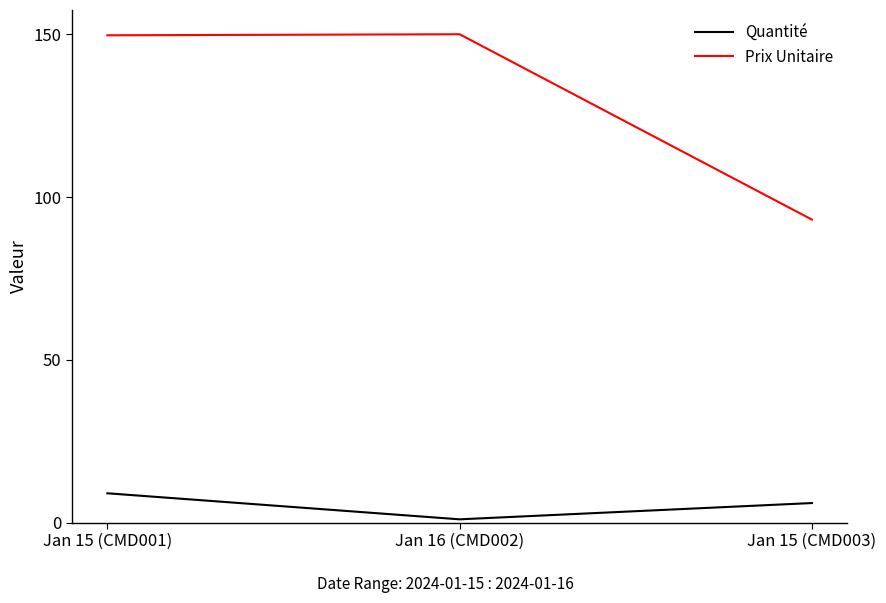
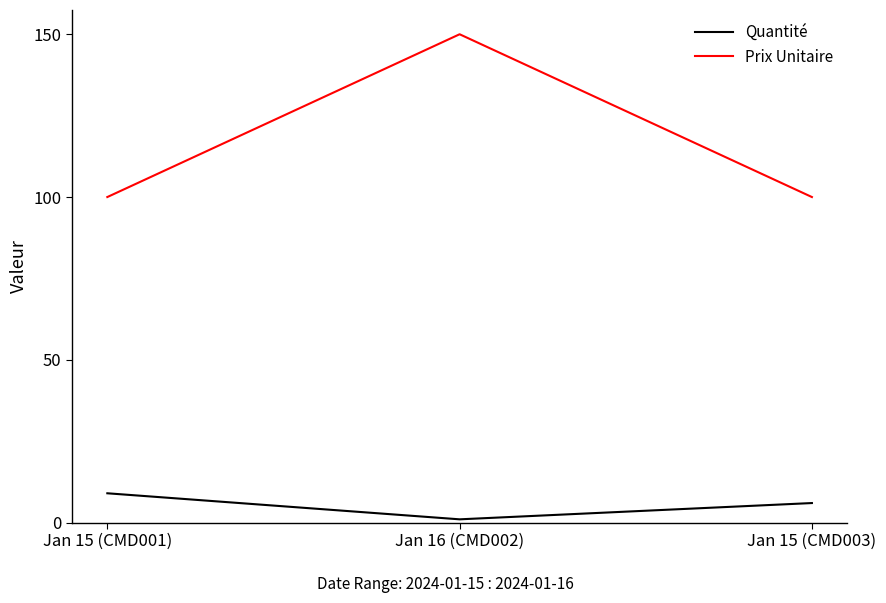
Prix Unitaire, Jan 15 (CMD001): 150 -> 100
Prix Unitaire, Jan 15 (CMD003): 93 -> 100
